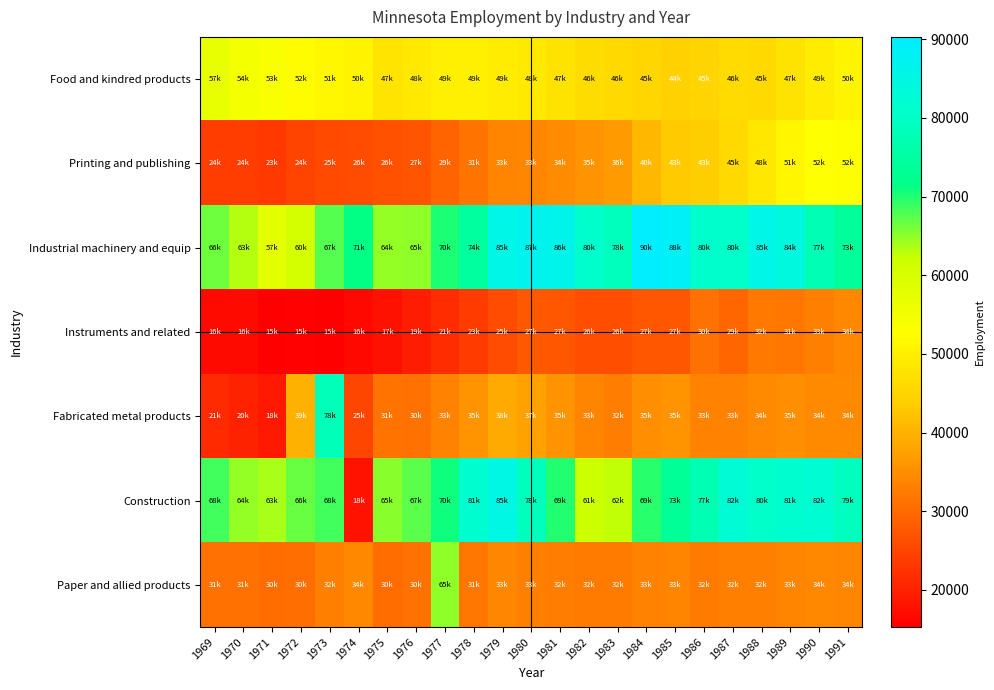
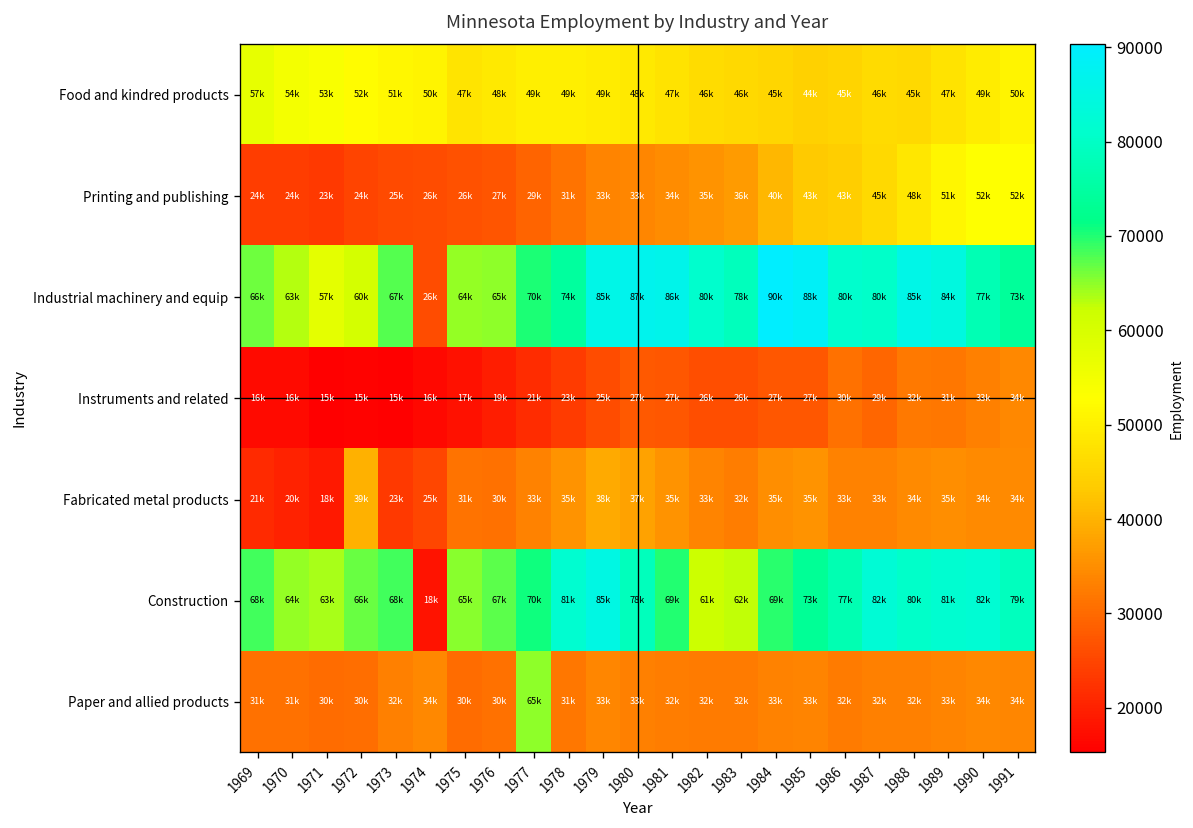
Industrial machinery and equip, 1974: 71k -> 26k
Fabricated metal products, 1973: 78k -> 23k
